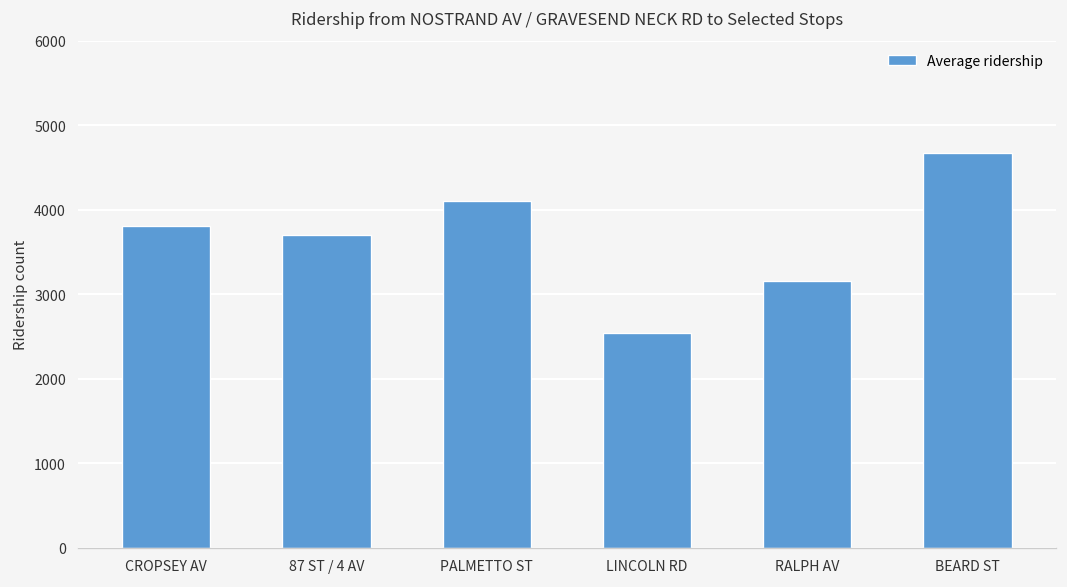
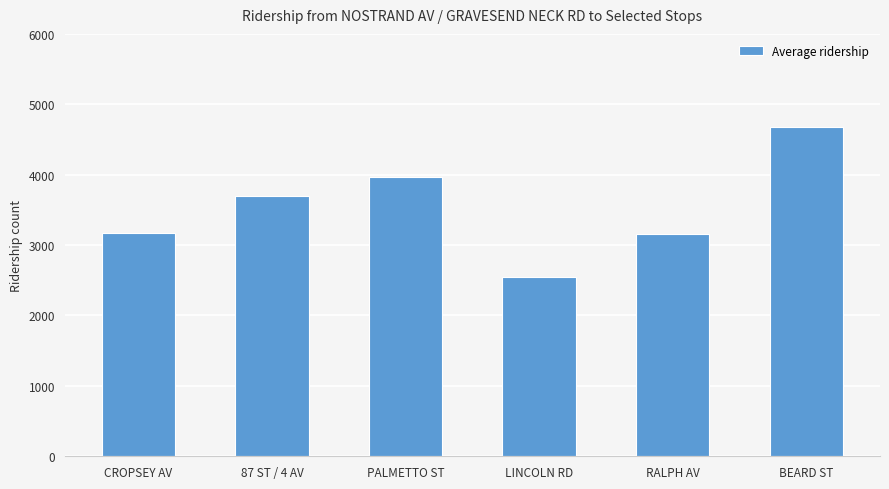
CROPSEY AV: 3800 -> 3200
PALMETTO ST: 4100 -> 4000
